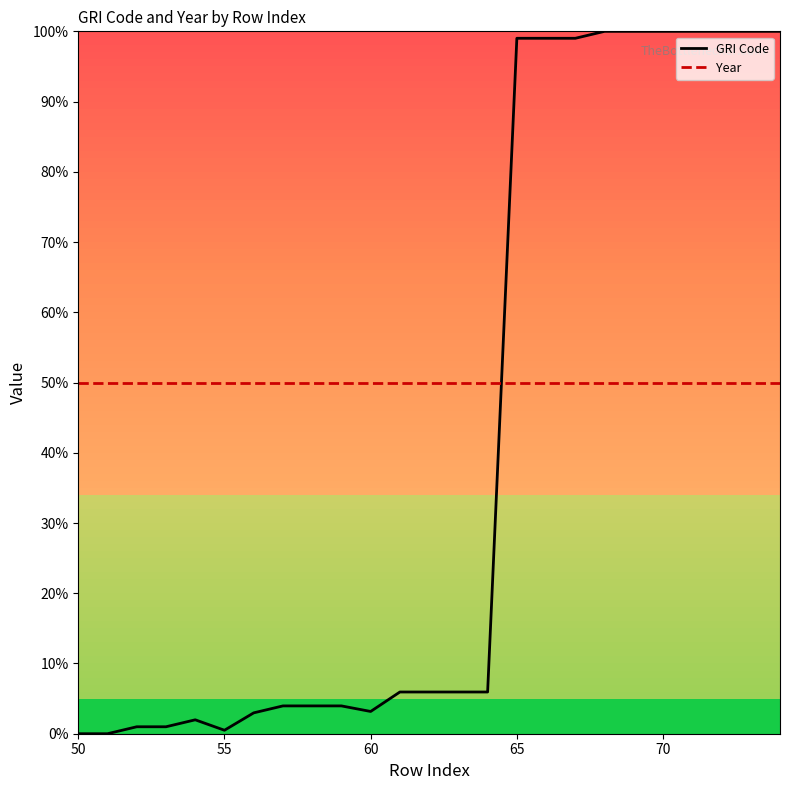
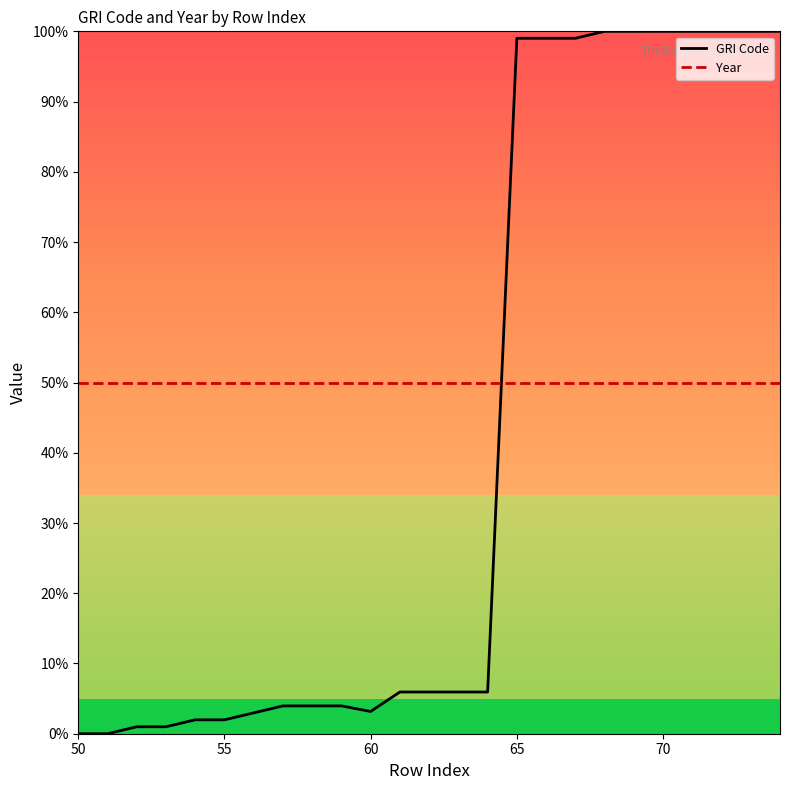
GRI Code, 55: 0% -> 2%
